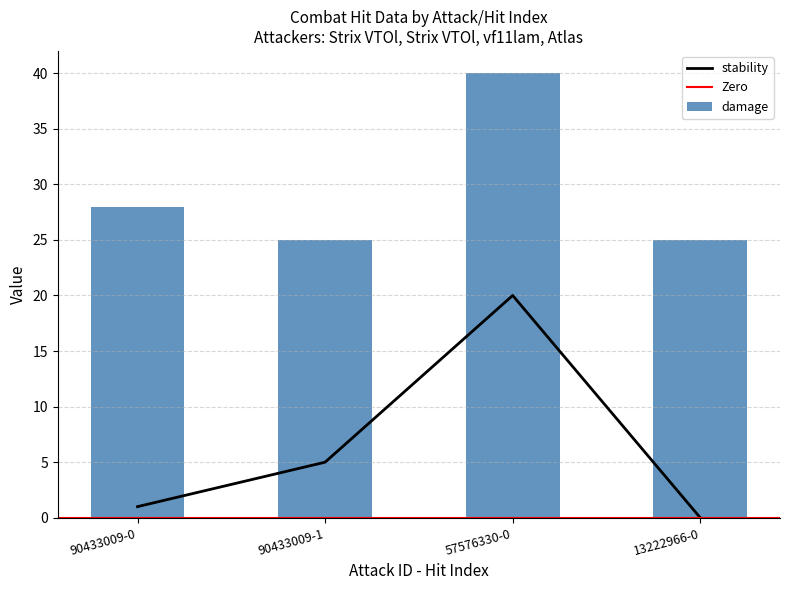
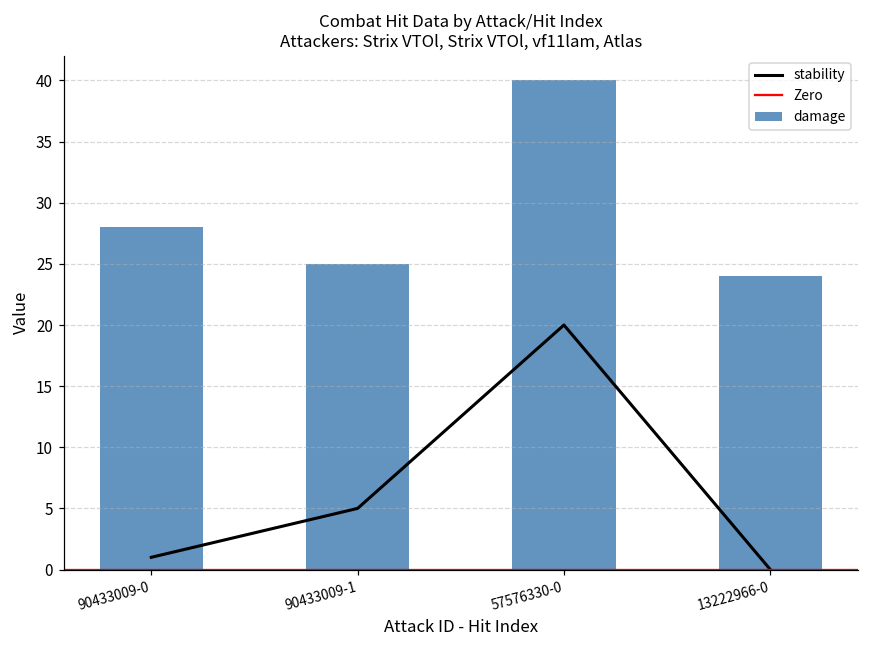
damage, 13222966-0: 25 -> 24
